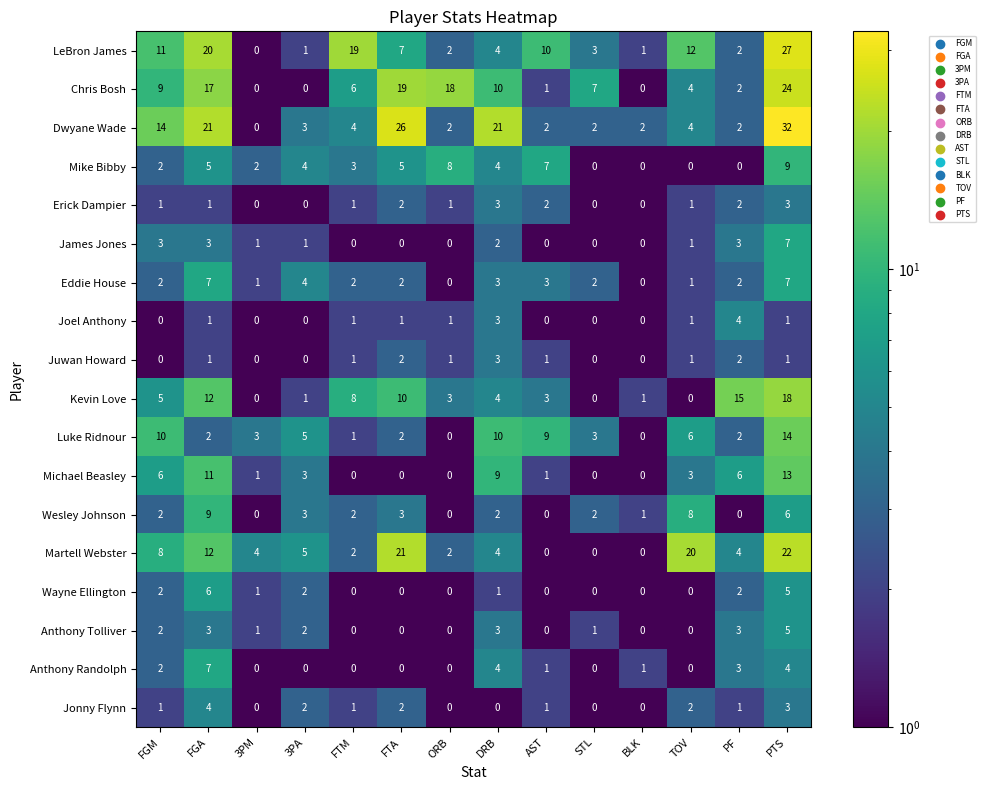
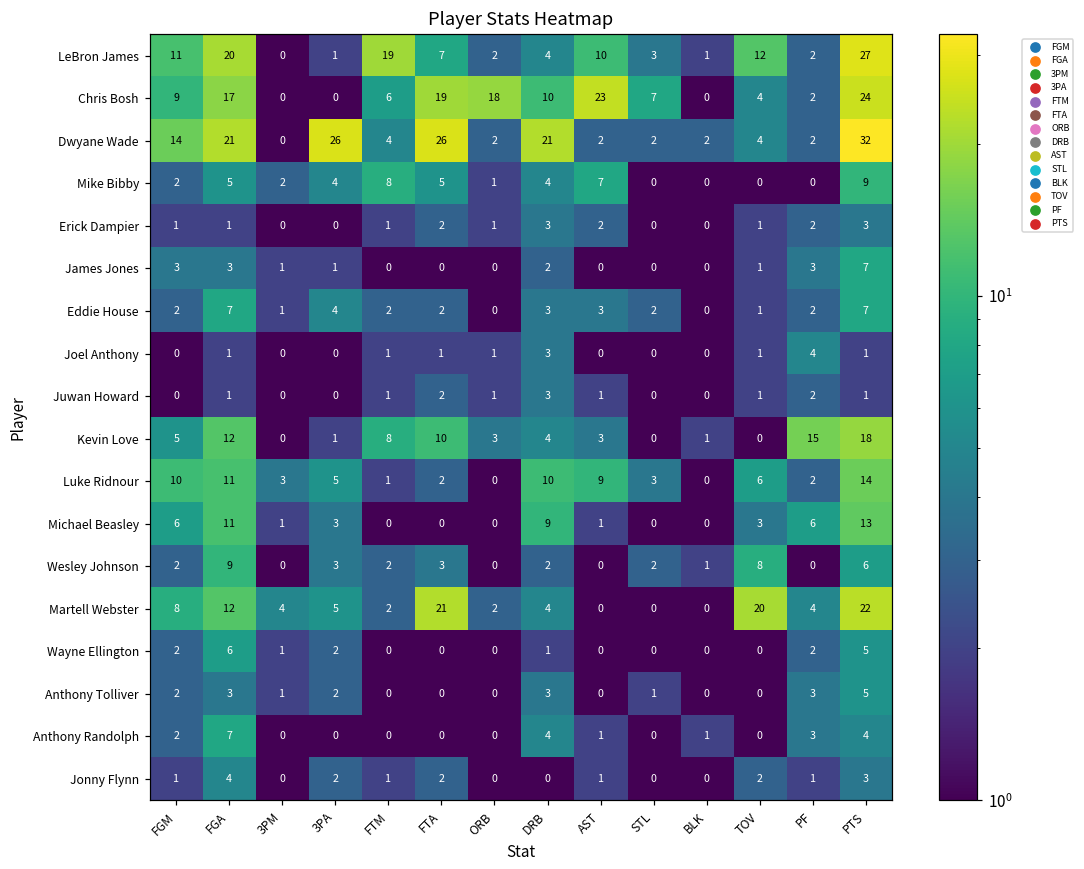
Chris Bosh, AST: 1 -> 23
Dwyane Wade, 3PA: 3 -> 26
Mike Bibby, FTM: 3 -> 8
Mike Bibby, ORB: 8 -> 1
Luke Ridnour, FGA: 2 -> 11
